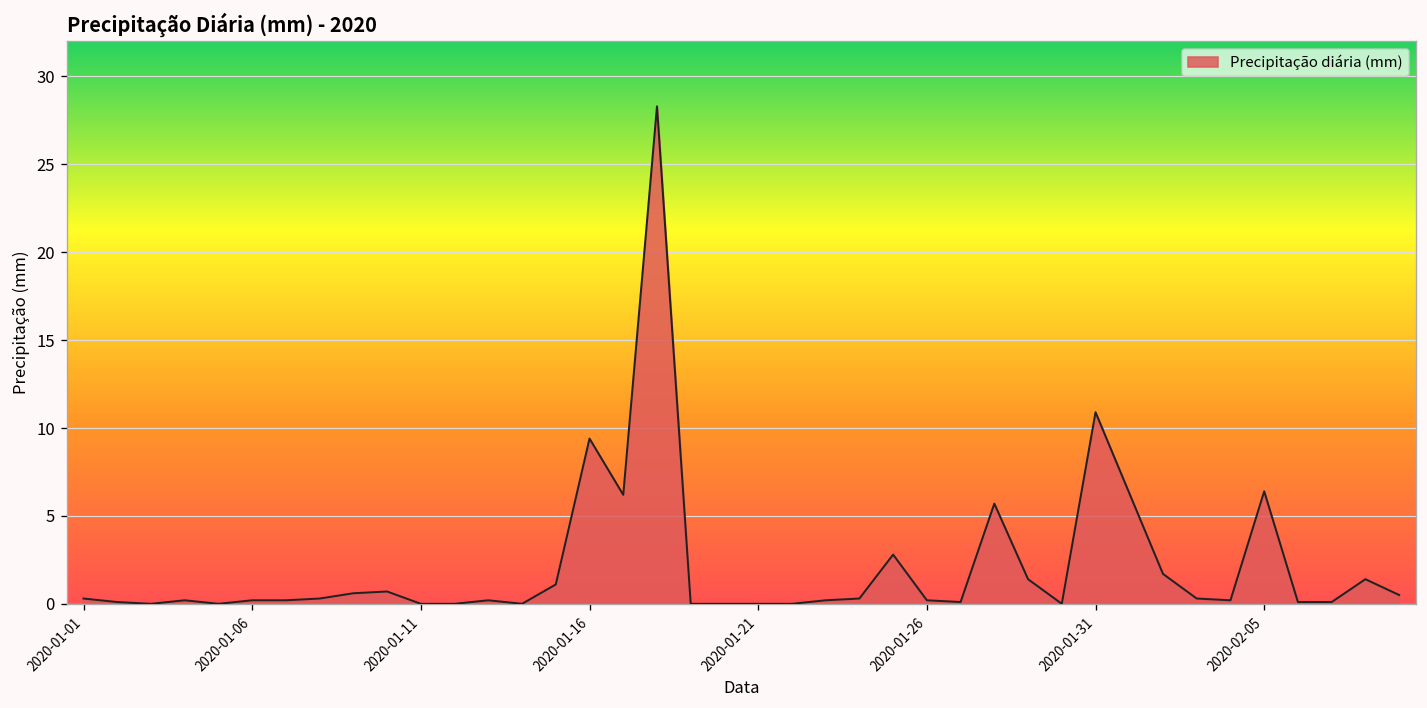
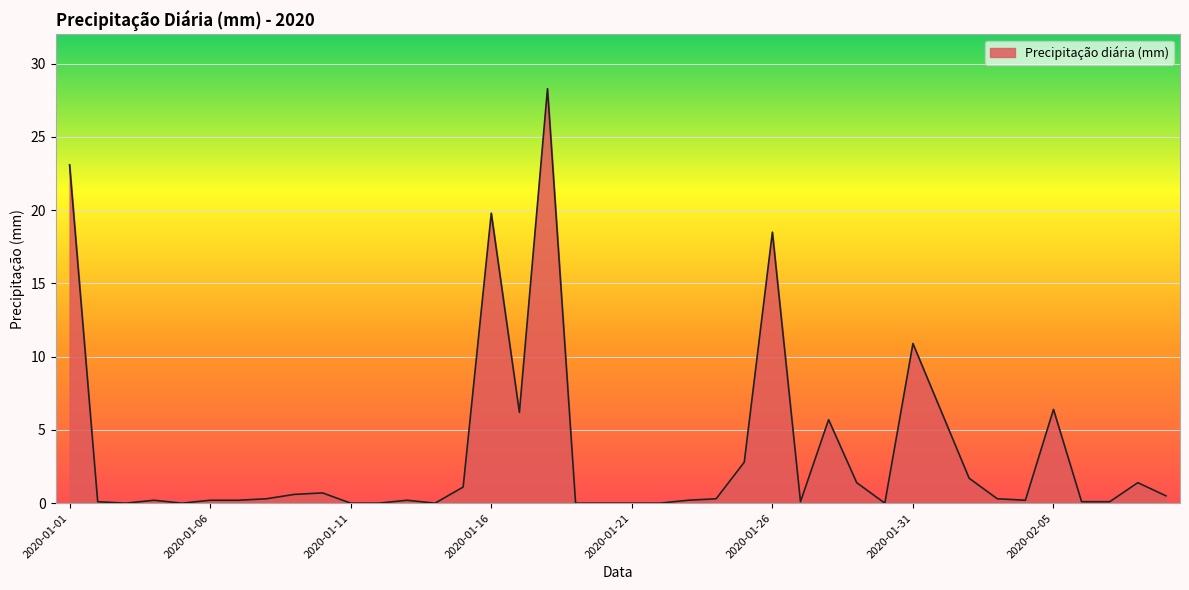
2020-01-01: 0.3 -> 23.1
2020-01-16: 9.4 -> 19.8
2020-01-26: 0.2 -> 18.5
